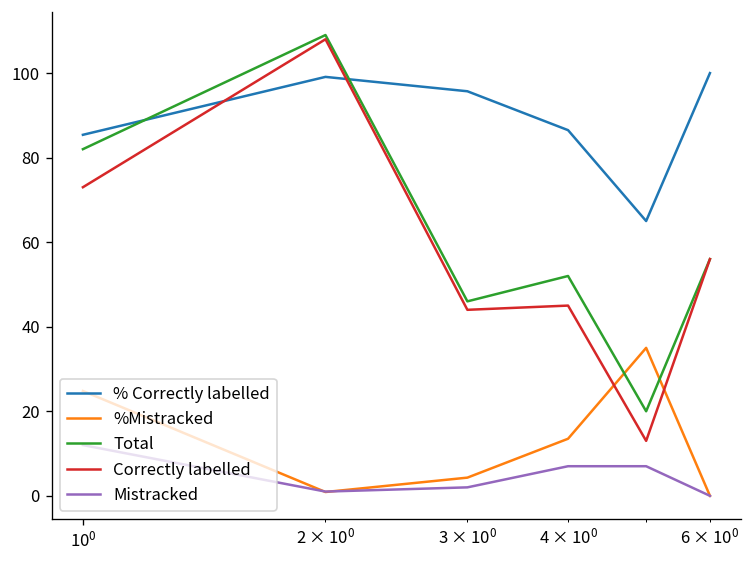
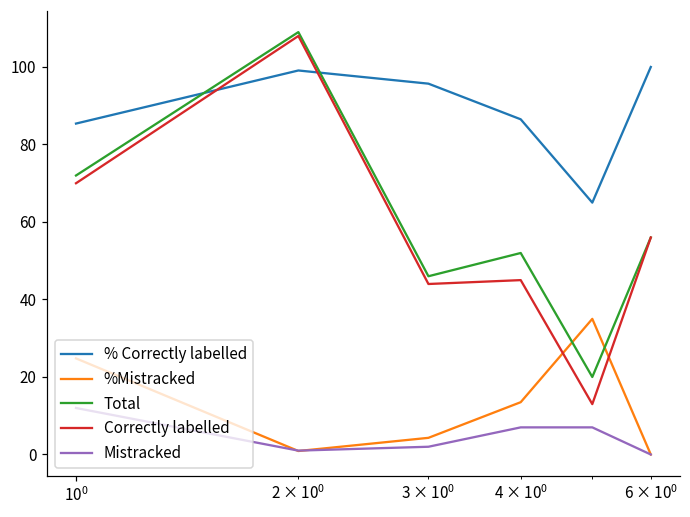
Total, 10^0: 82 -> 72
Correctly labelled, 10^0: 73 -> 70
